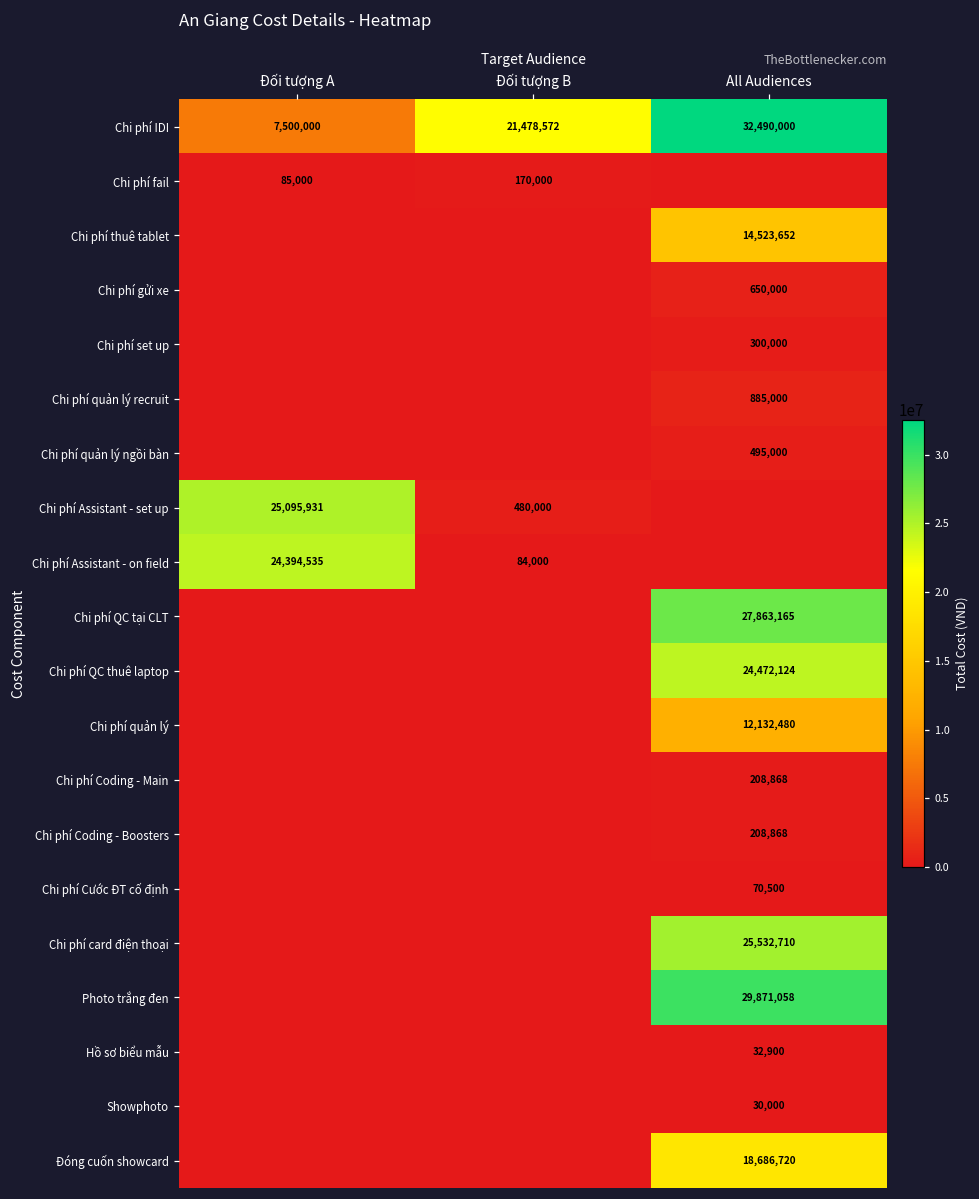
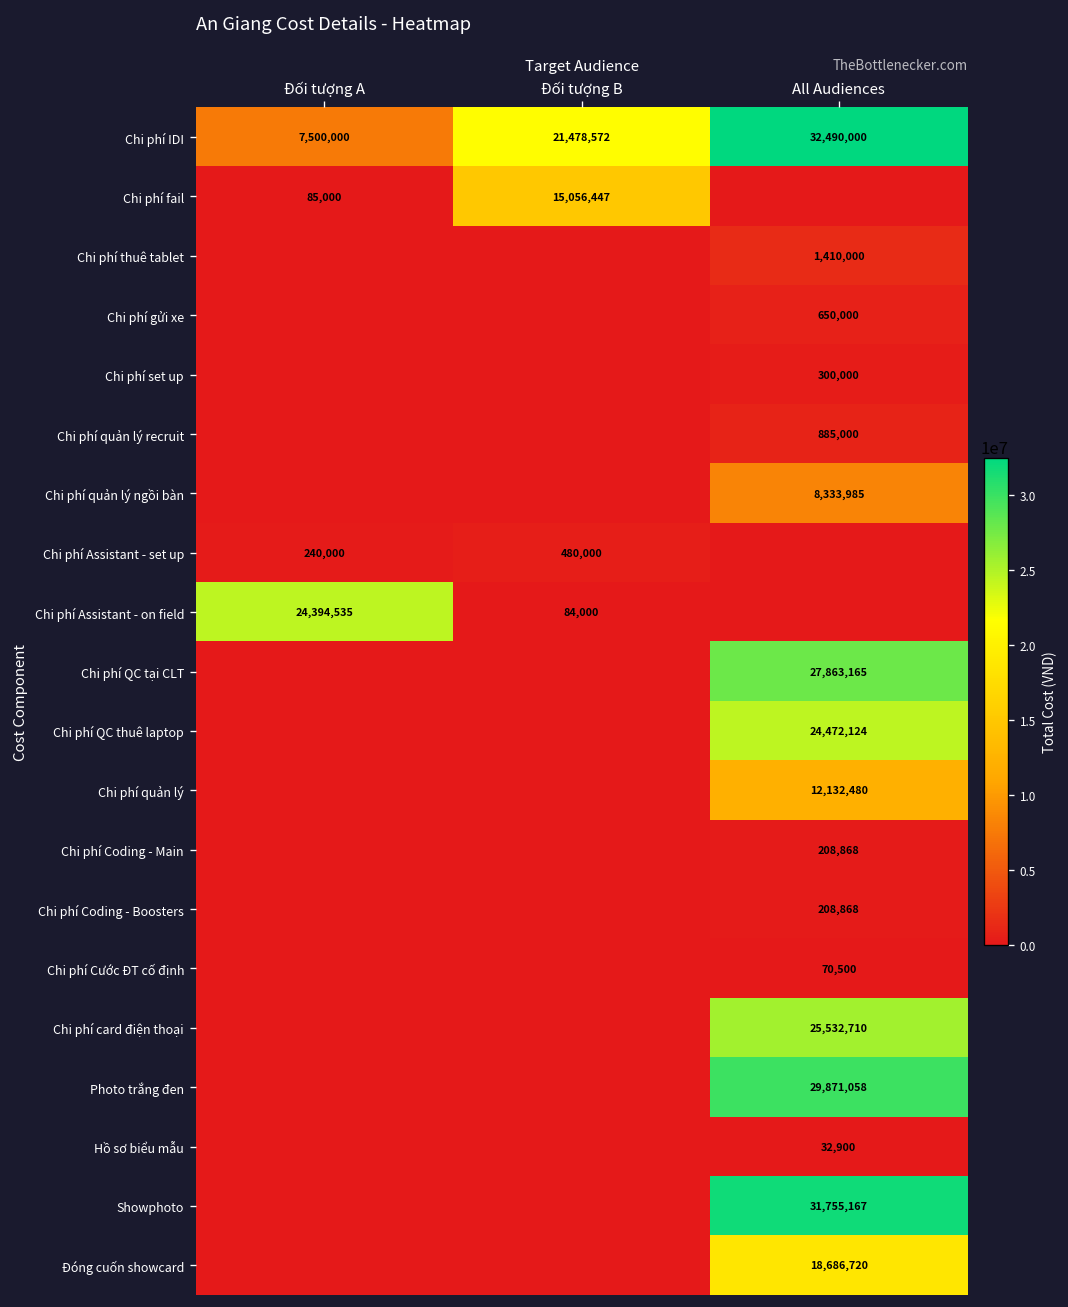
Chi phí fail, Đối tượng B: 170,000 -> 15,056,447
Chi phí thuê tablet, All Audiences: 14,523,652 -> 1,410,000
Chi phí quản lý ngồi bàn, All Audiences: 495,000 -> 8,333,985
Chi phí Assistant - set up, Đối tượng A: 25,095,931 -> 240,000
Showphoto, All Audiences: 30,000 -> 31,755,167
